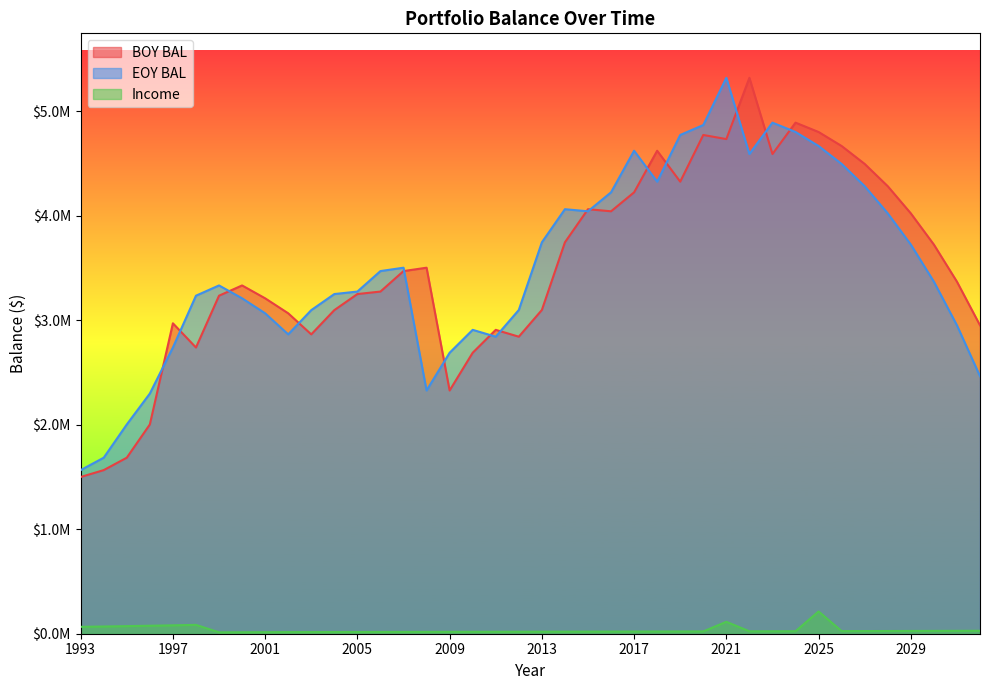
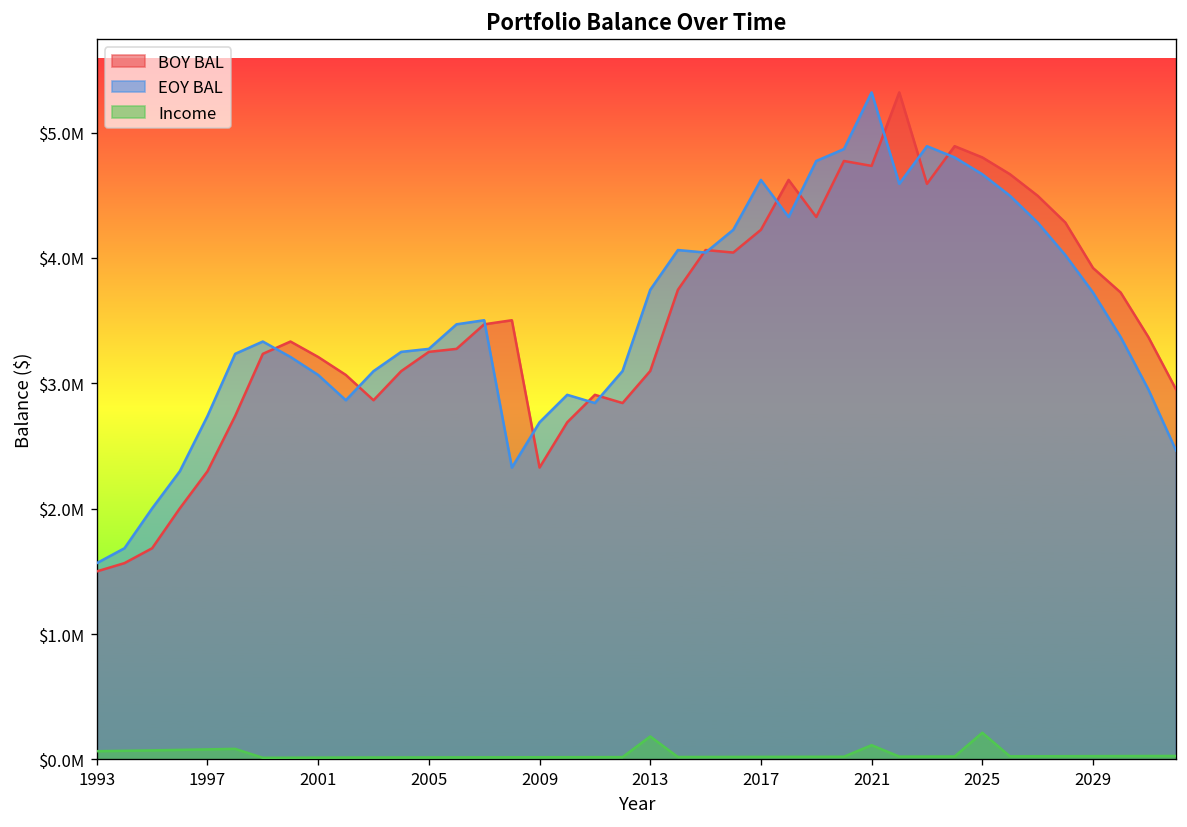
BOY BAL, 1997: $2970000 -> $2300000
Income, 2013: $20000 -> $180000
BOY BAL, 2029: $4020000 -> $3920000
